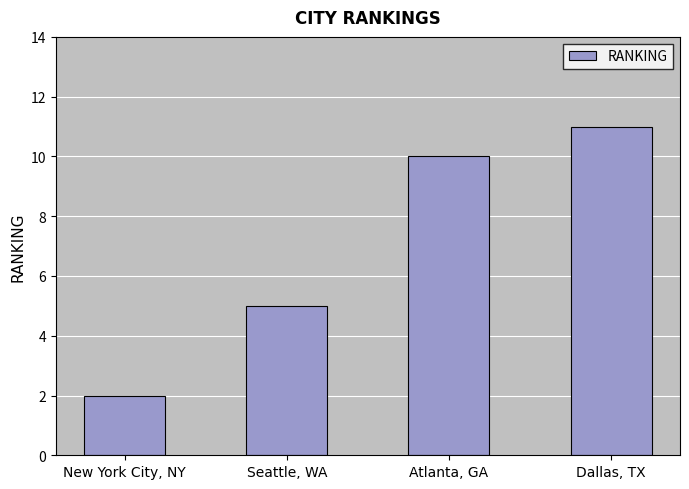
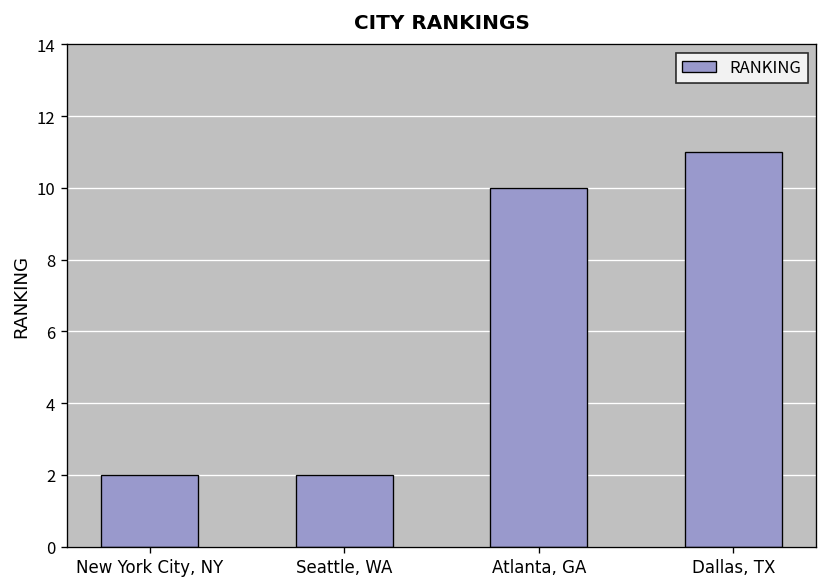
Seattle, WA: 5 -> 2
